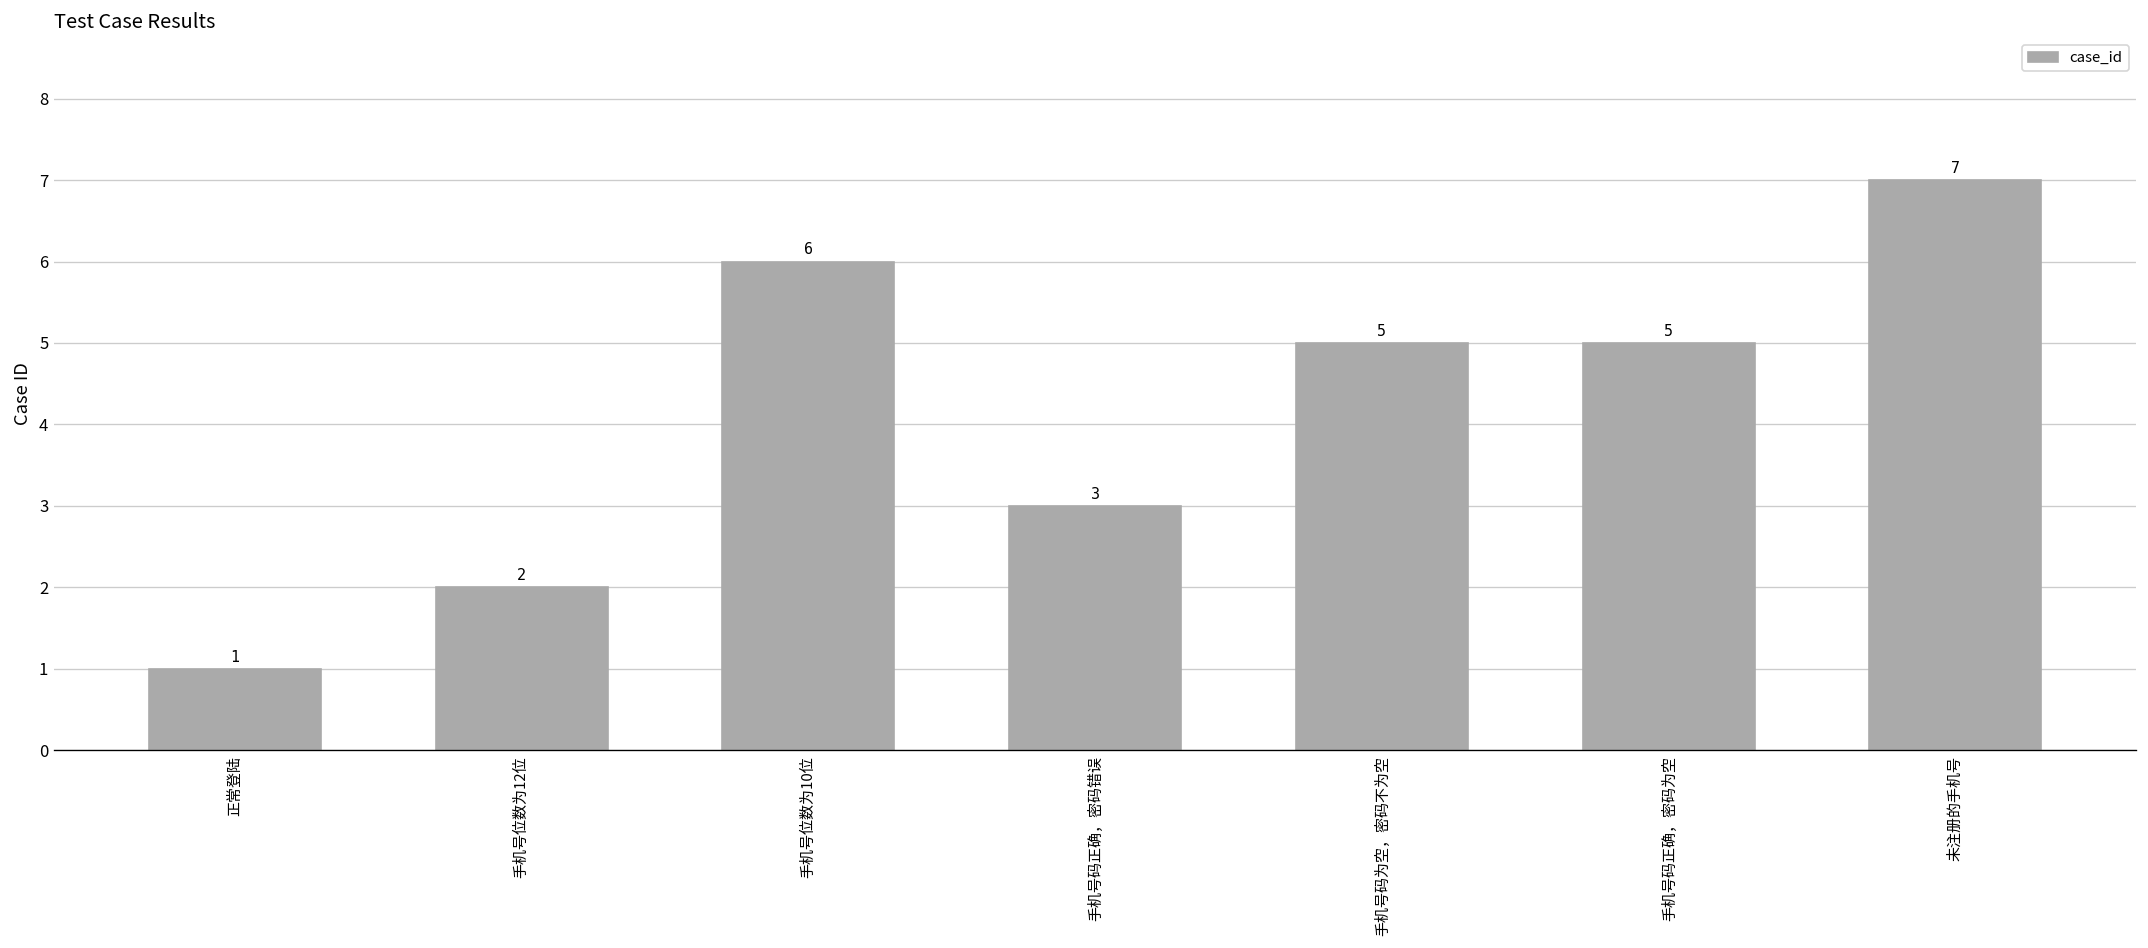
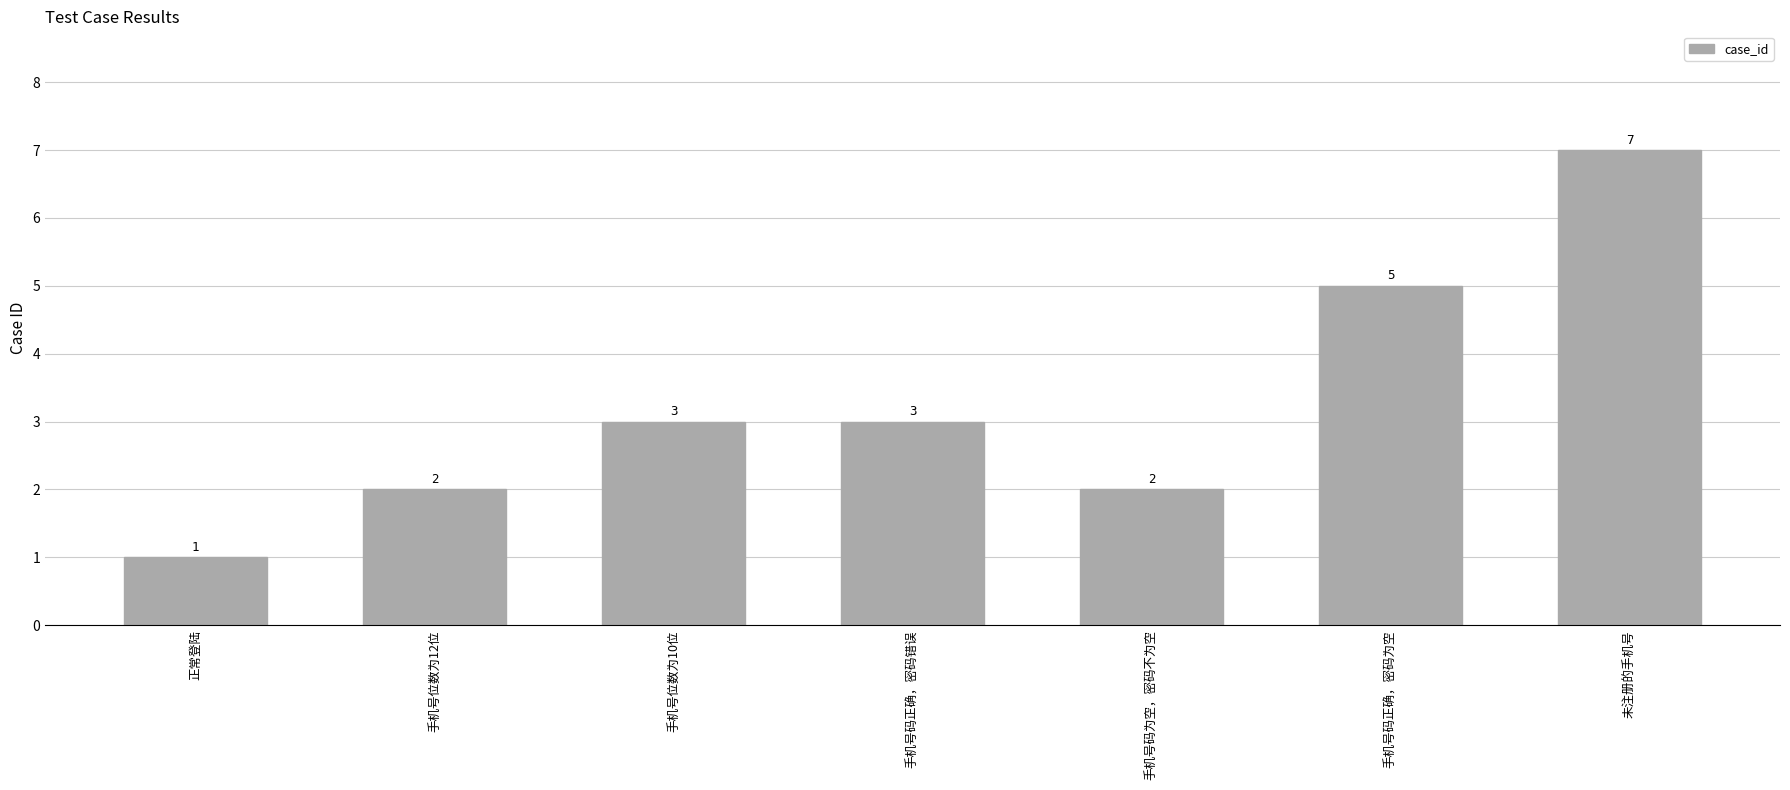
手机号位数为10位: 6 -> 3
手机号码为空，密码不为空: 5 -> 2
